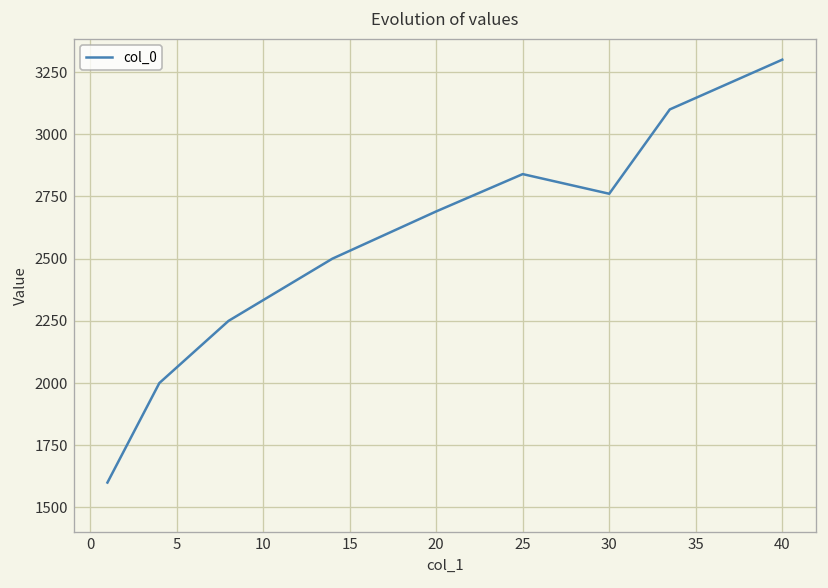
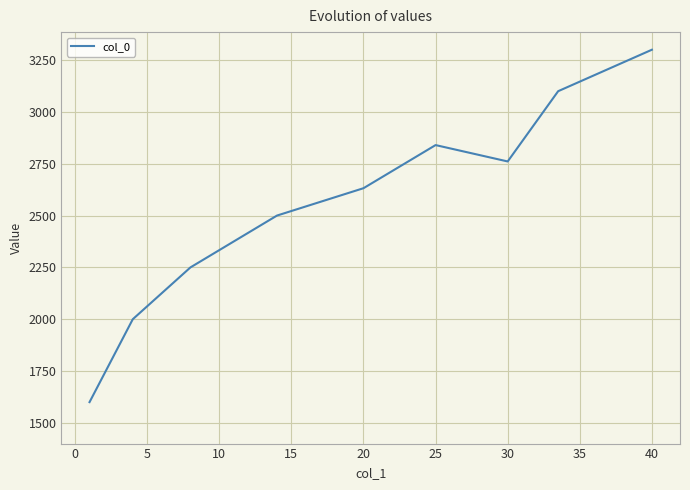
20: 2690 -> 2630
